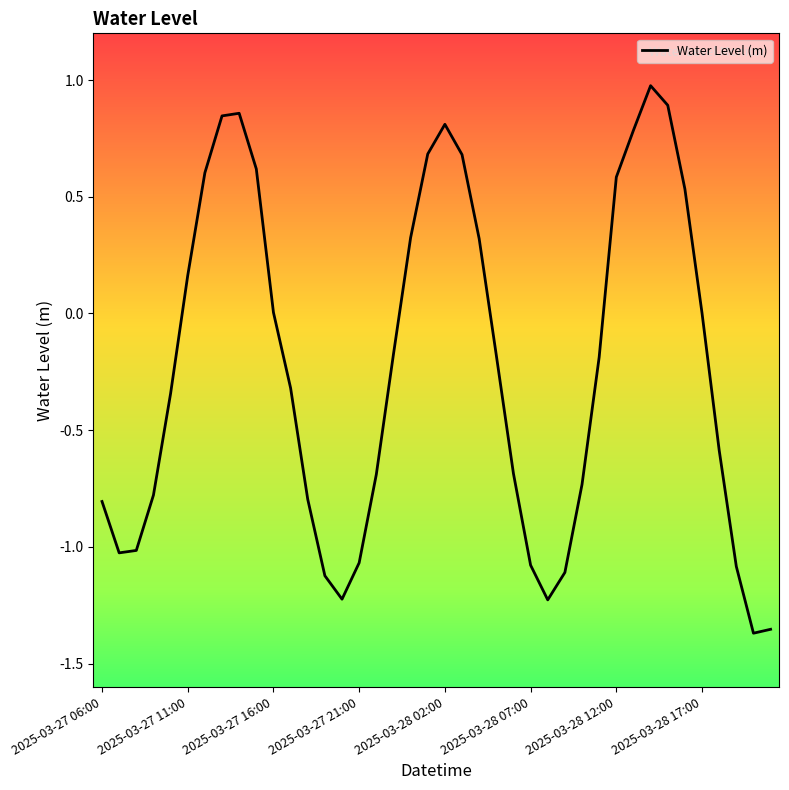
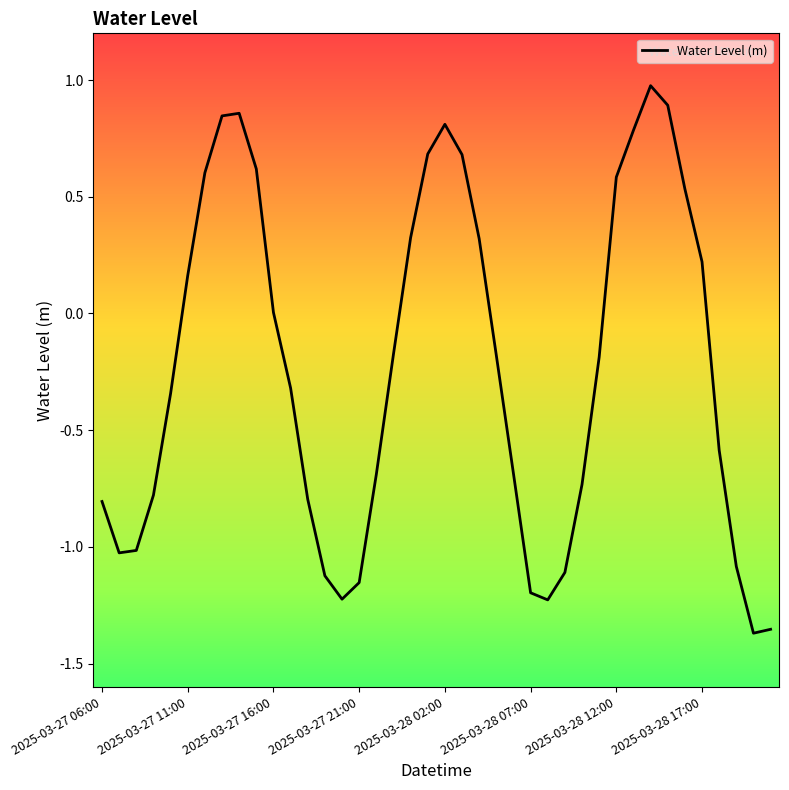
2025-03-27 21:00: -1.07 -> -1.15
2025-03-28 07:00: -1.08 -> -1.20
2025-03-28 17:00: 0.00 -> 0.22
